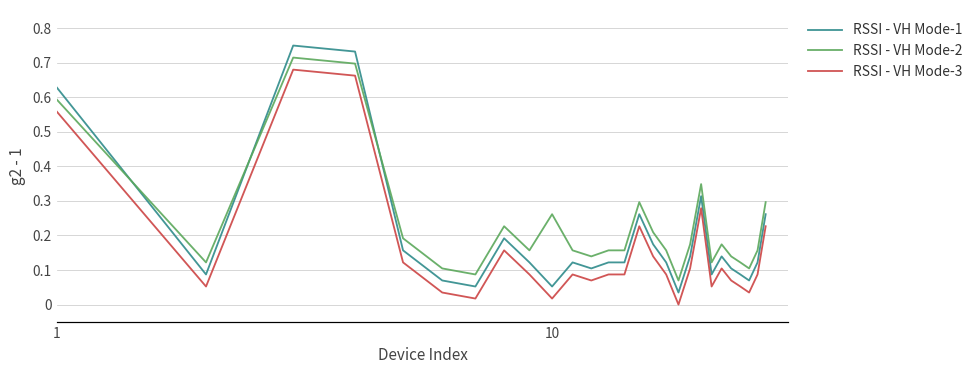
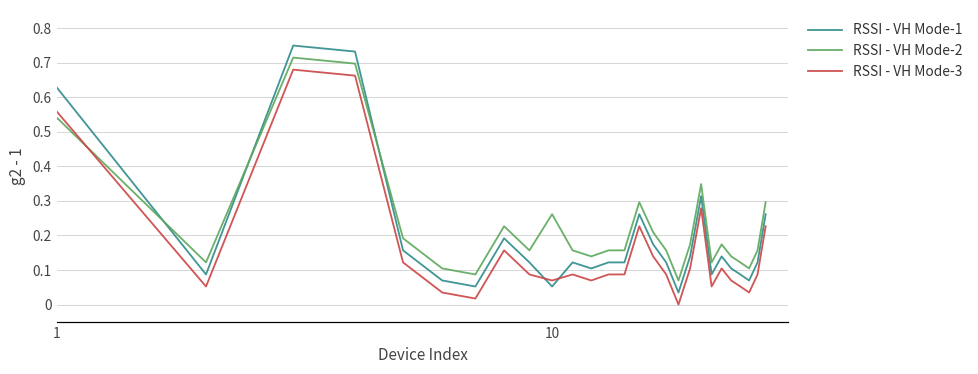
RSSI - VH Mode-2, 1: 0.59 -> 0.54
RSSI - VH Mode-3, 10: 0.02 -> 0.07
